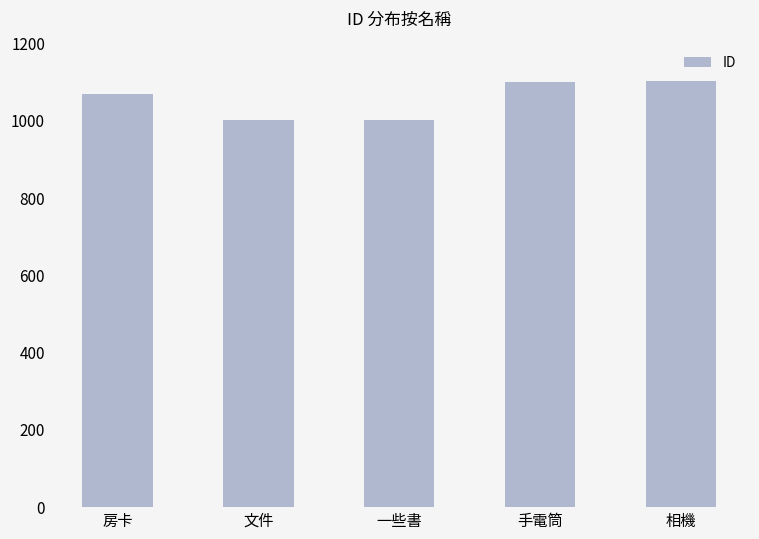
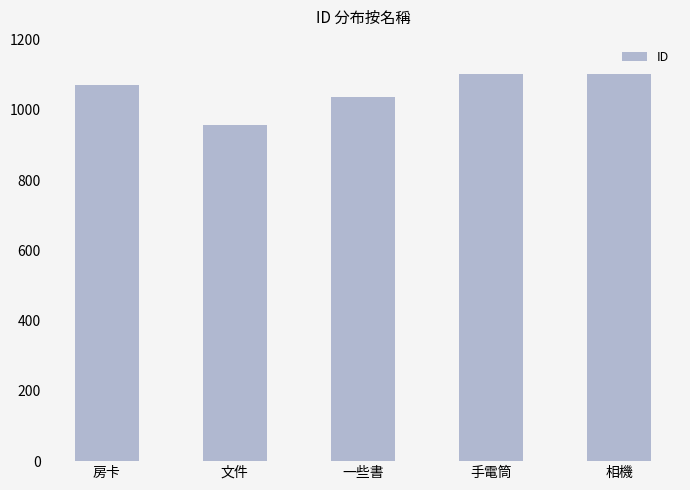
文件: 1000 -> 960
一些書: 1000 -> 1040
